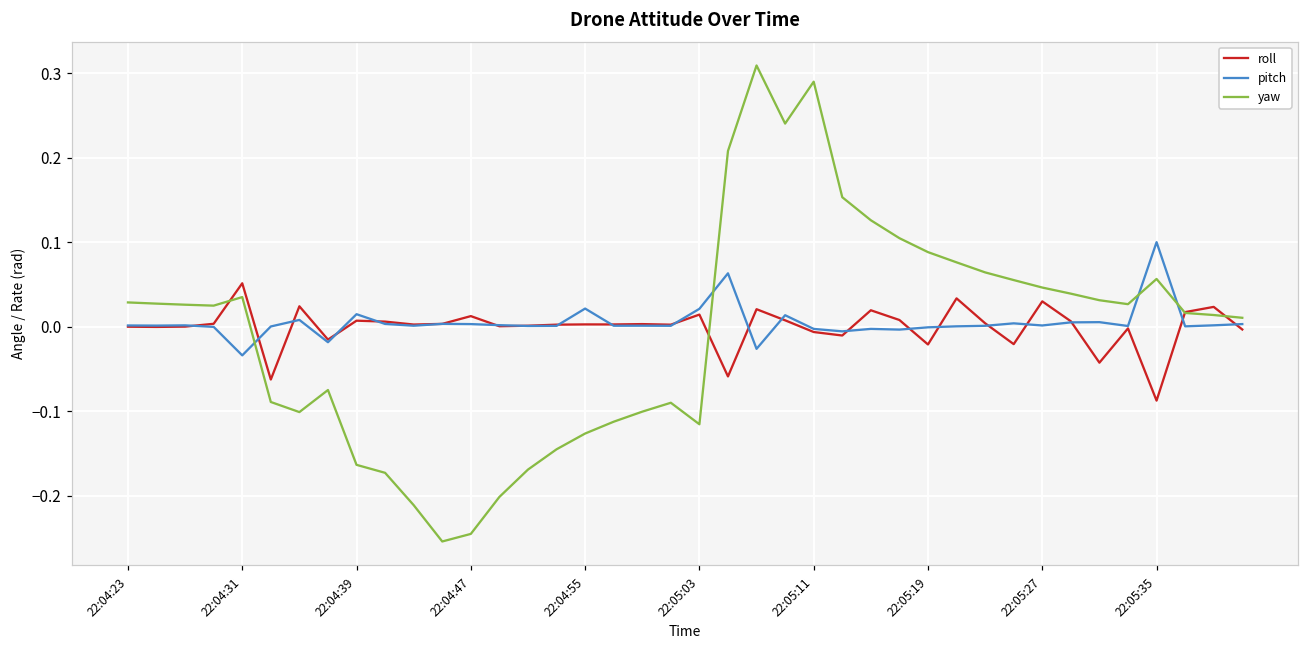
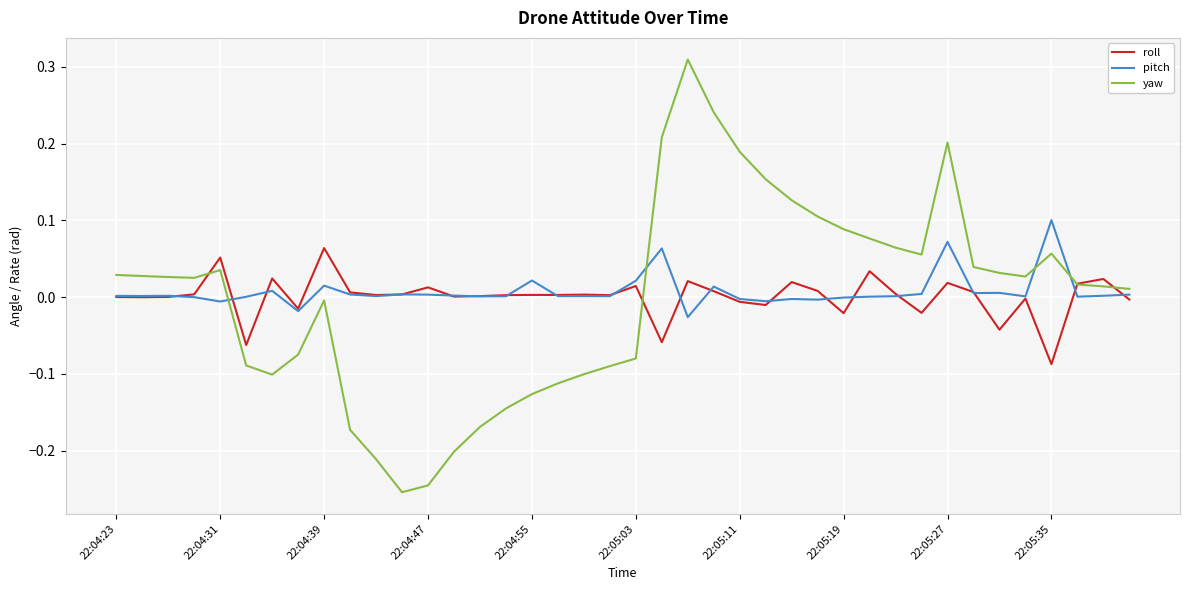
pitch, 22:04:31: -0.03 -> -0.01
roll, 22:04:39: 0.01 -> 0.06
yaw, 22:04:39: -0.16 -> 0.00
yaw, 22:05:03: -0.12 -> -0.08
yaw, 22:05:11: 0.29 -> 0.19
roll, 22:05:27: 0.03 -> 0.02
pitch, 22:05:27: 0.00 -> 0.07
yaw, 22:05:27: 0.05 -> 0.20
